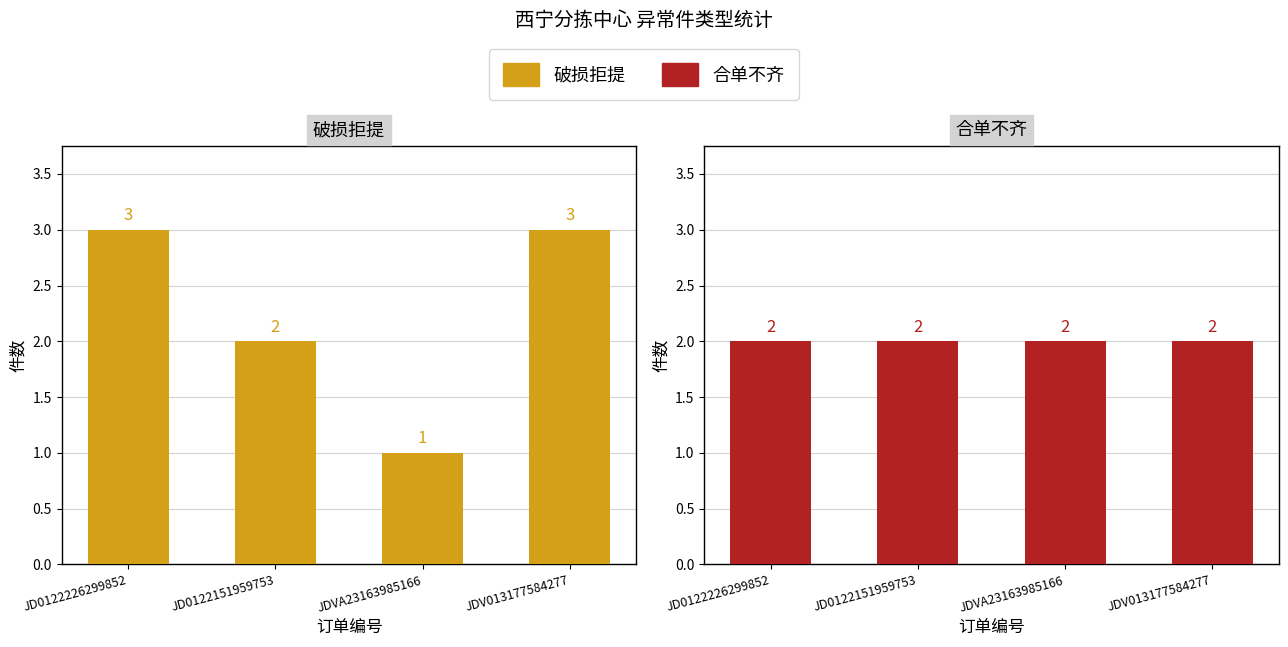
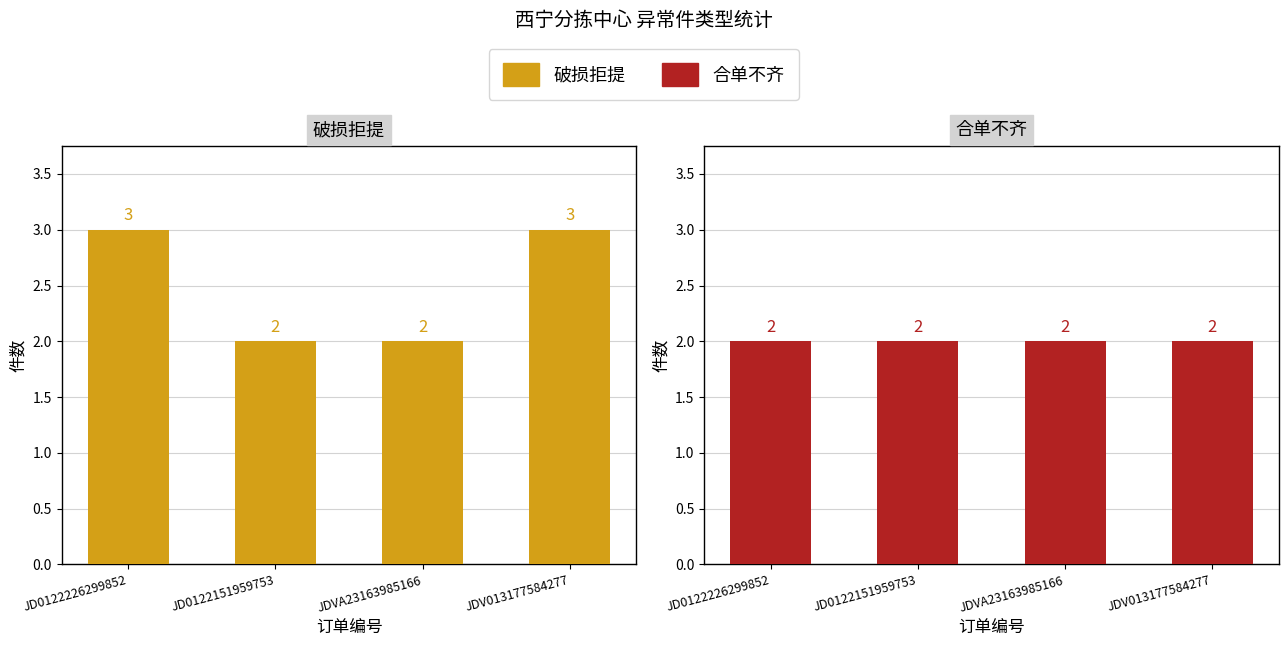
破损拒提, JDVA23163985166: 1 -> 2
